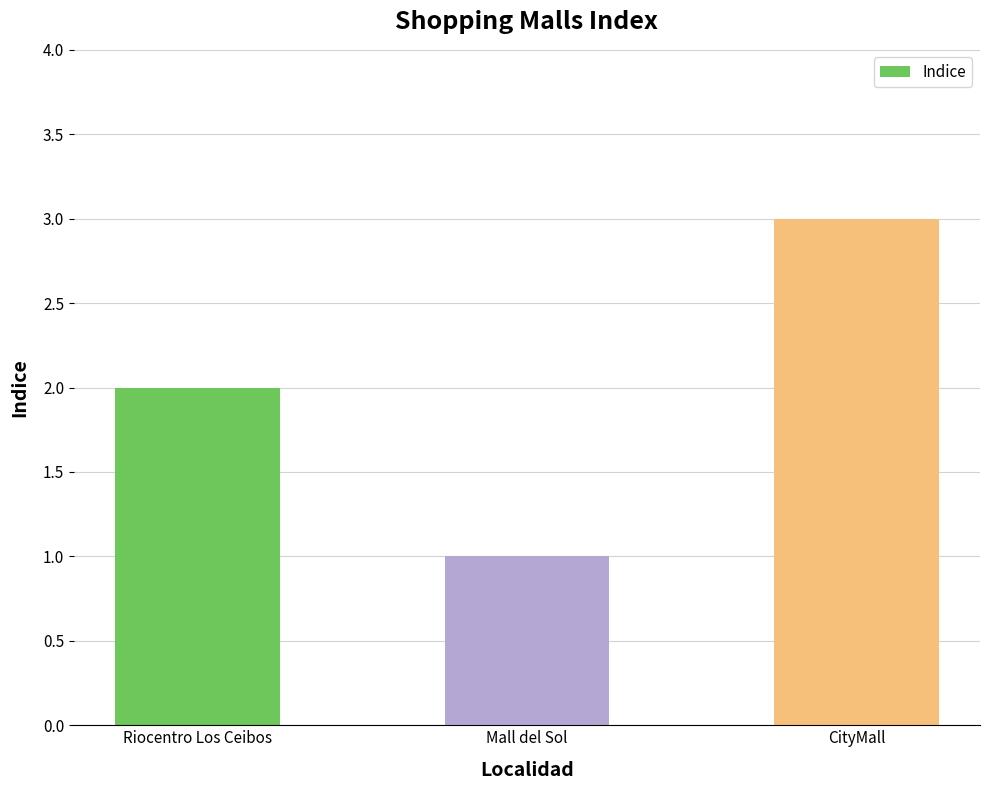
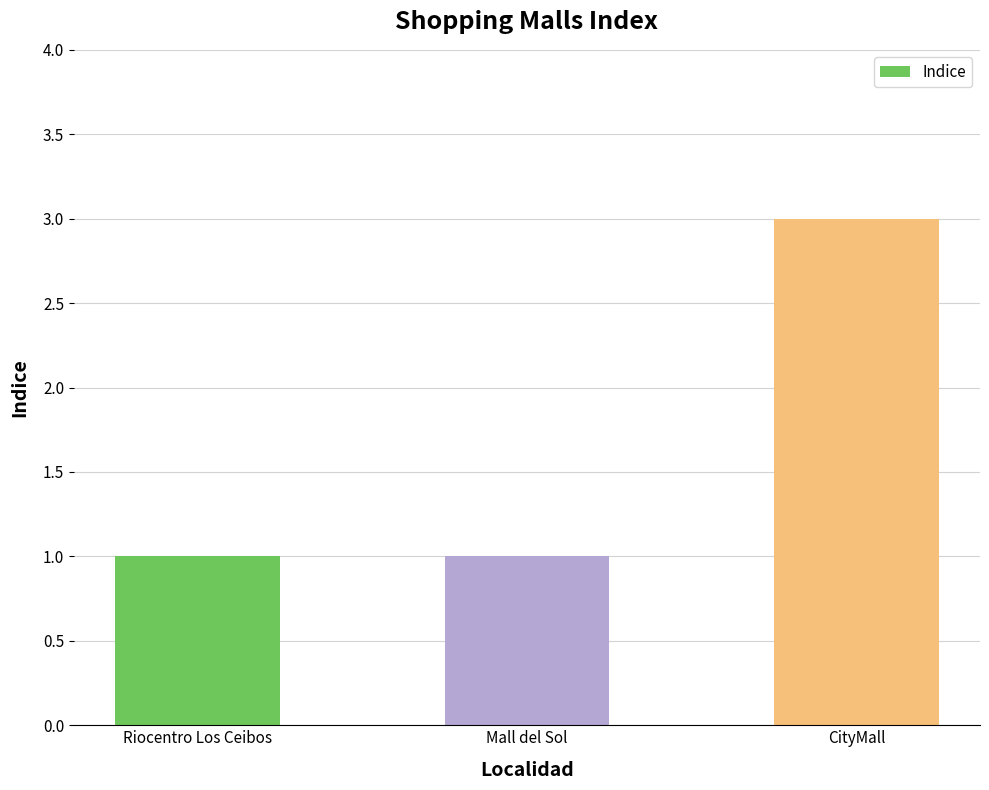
Riocentro Los Ceibos: 2 -> 1
